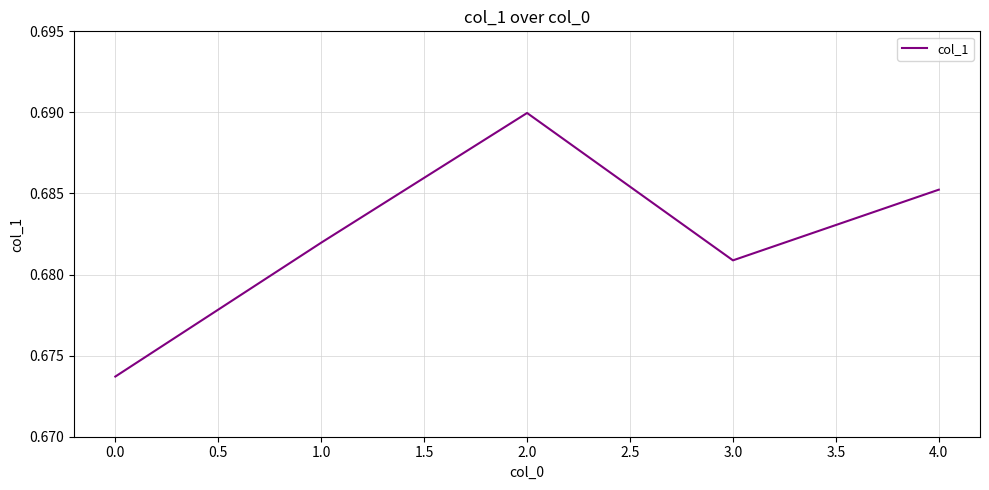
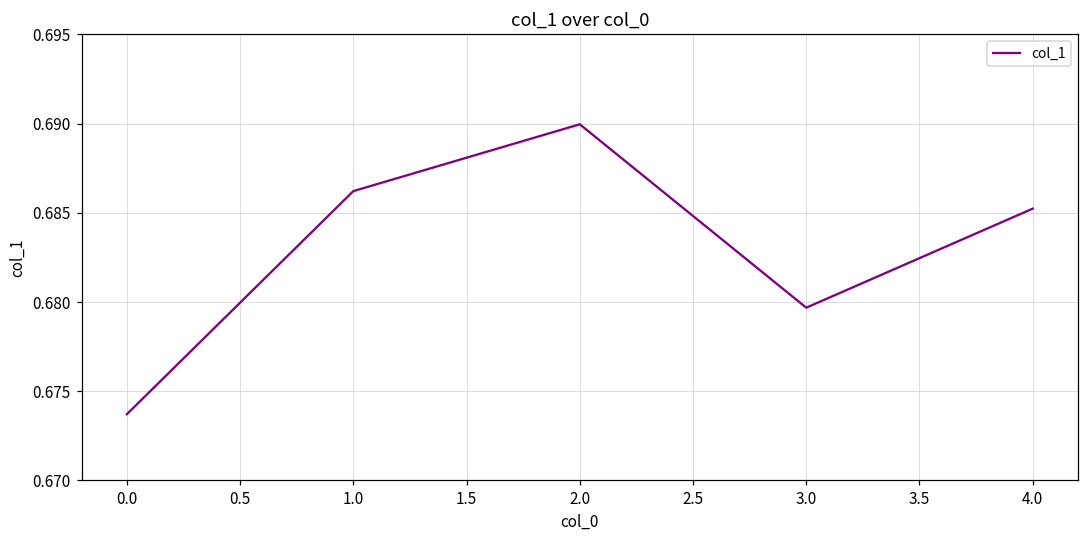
1.0: 0.6820 -> 0.6862
3.0: 0.6809 -> 0.6797
